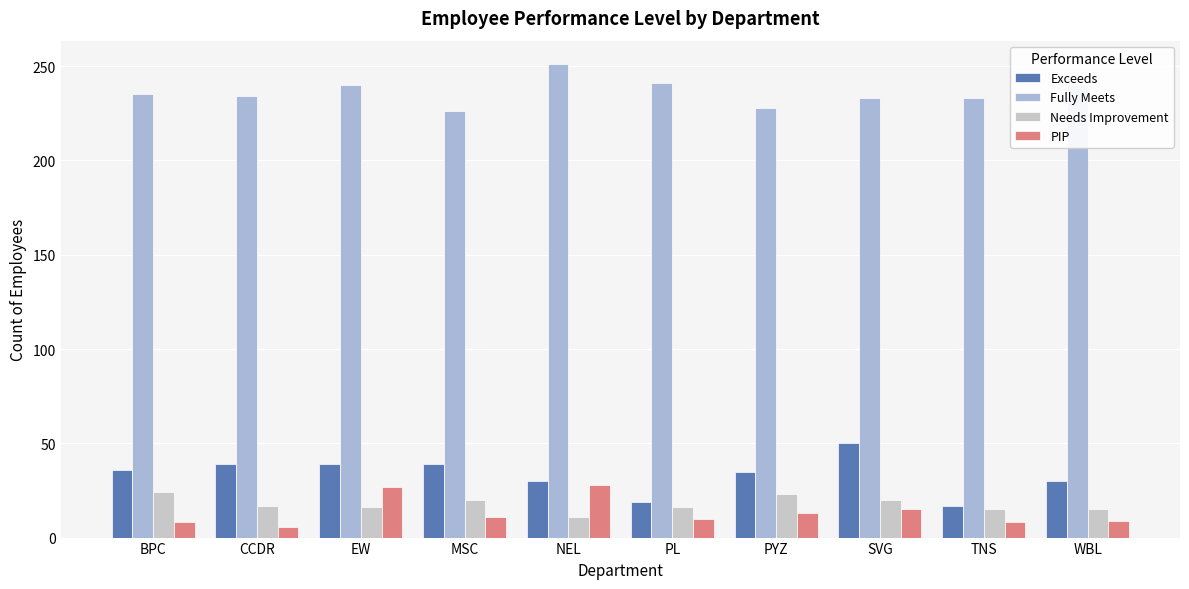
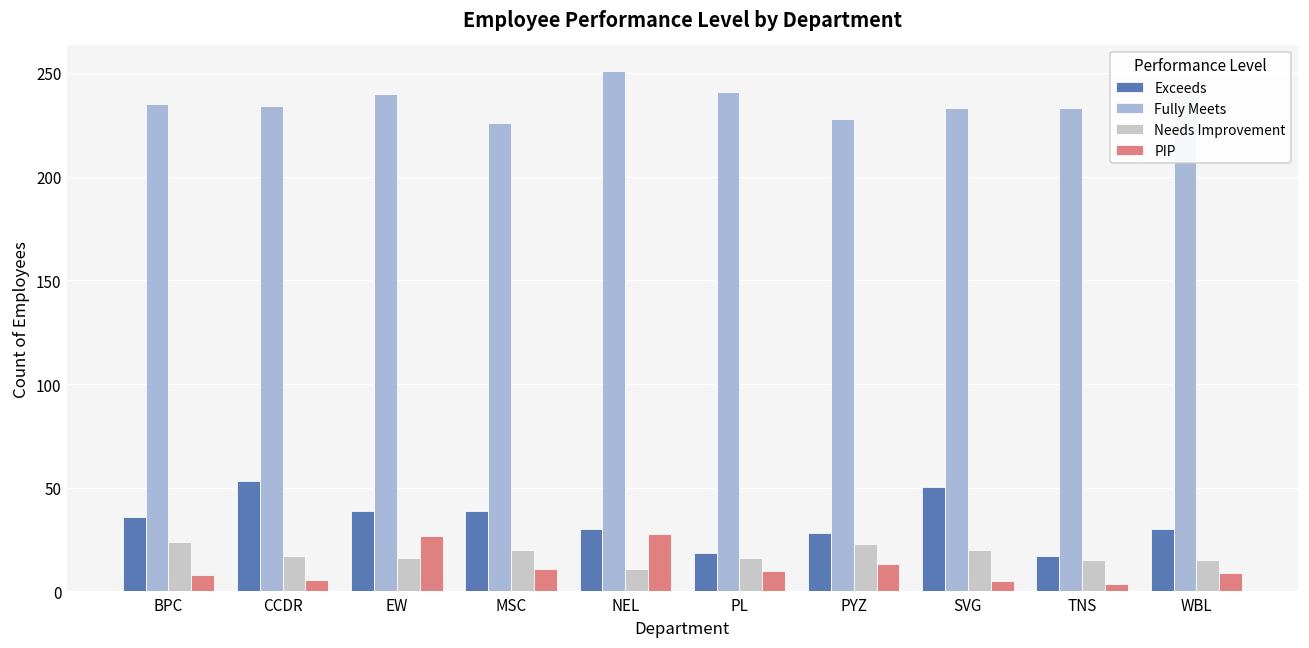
Exceeds, CCDR: 39 -> 53
Exceeds, PYZ: 35 -> 28
PIP, SVG: 15 -> 5
PIP, TNS: 8 -> 3
